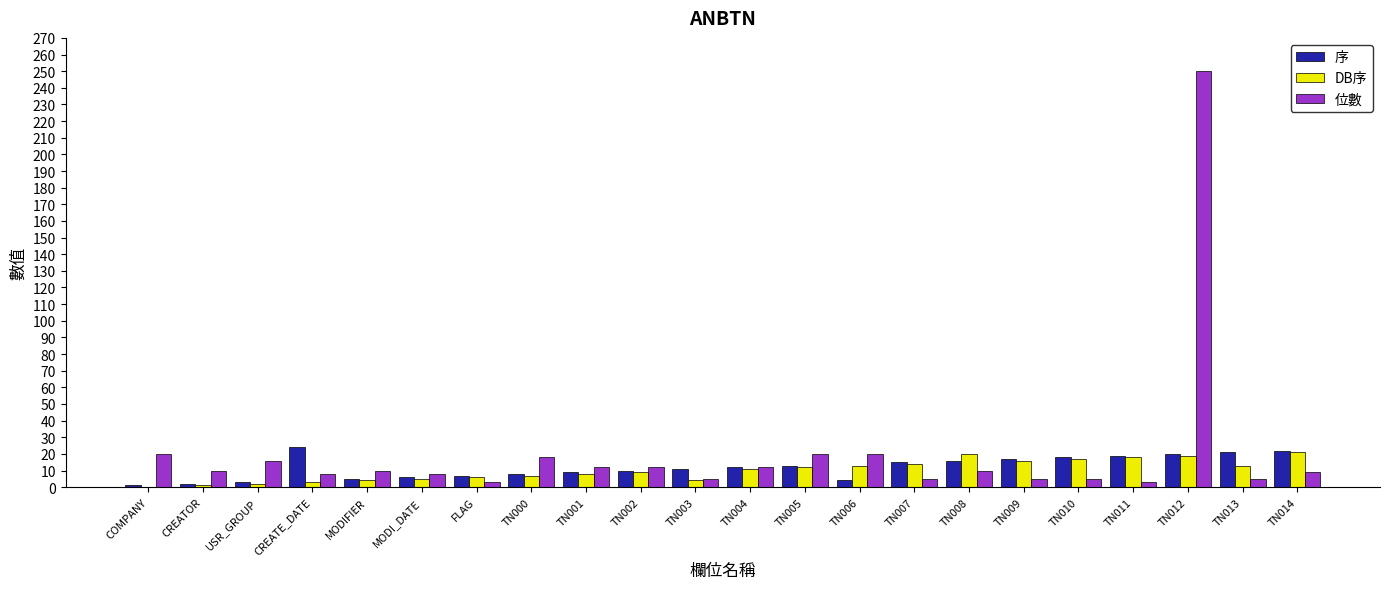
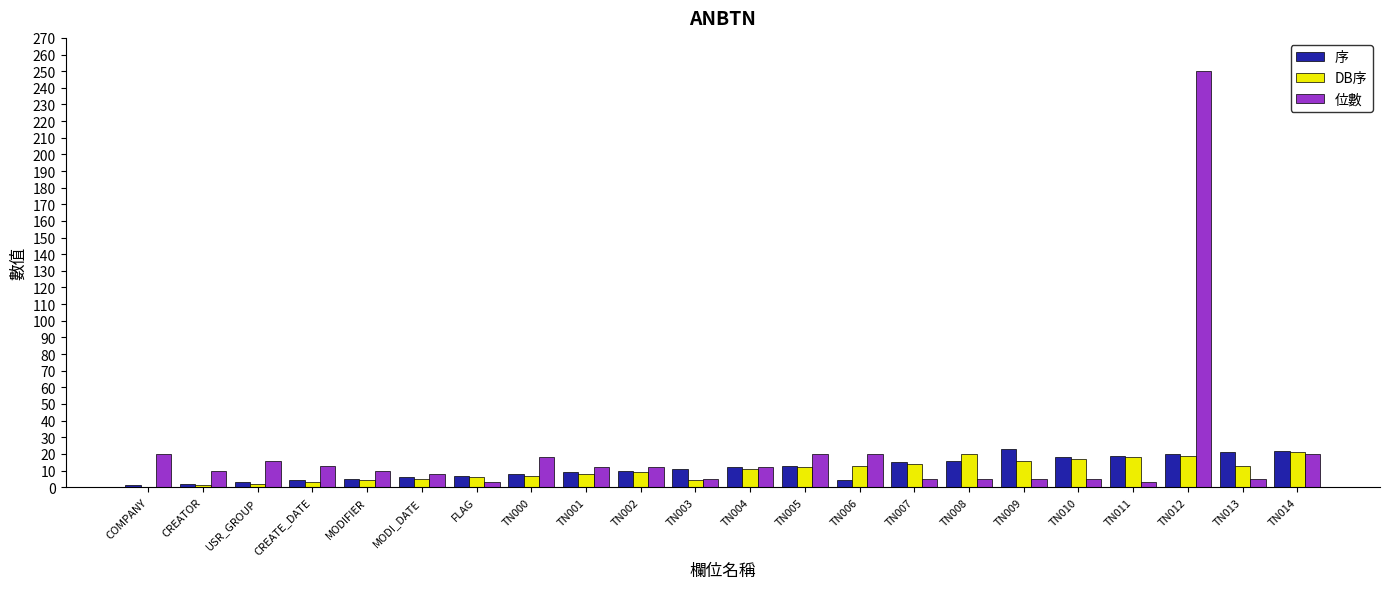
序, CREATE_DATE: 24 -> 4
位數, CREATE_DATE: 8 -> 13
位數, TN008: 10 -> 5
序, TN009: 17 -> 23
位數, TN014: 9 -> 20
